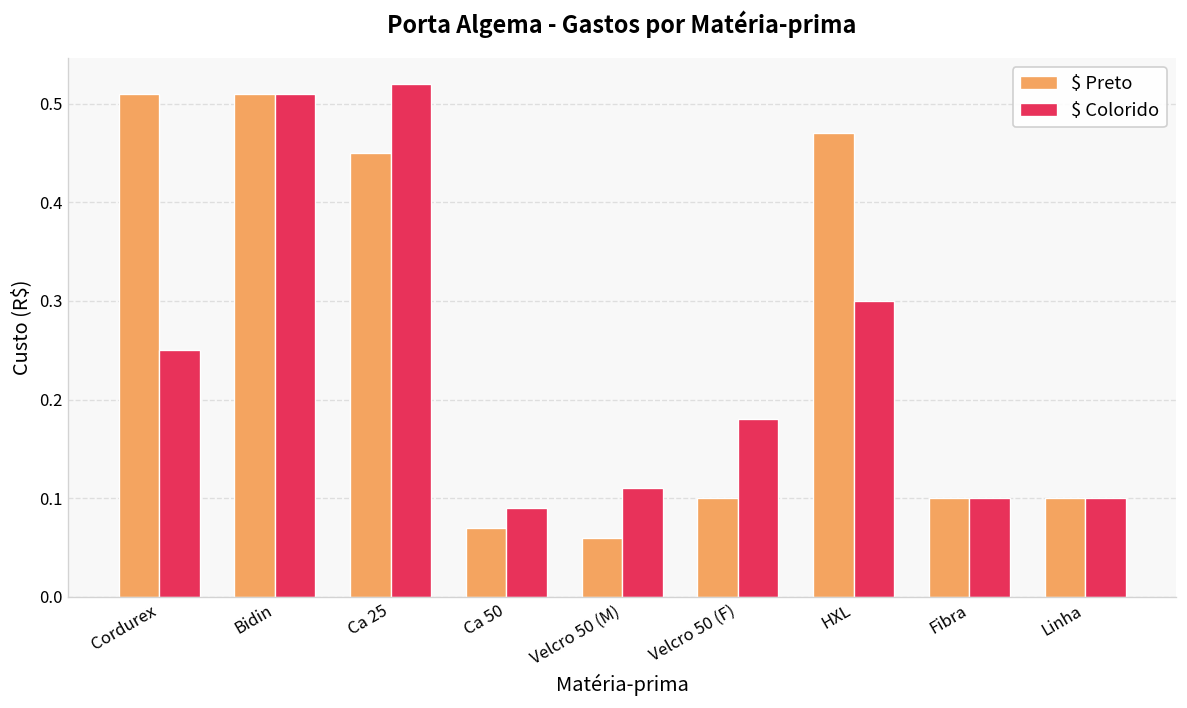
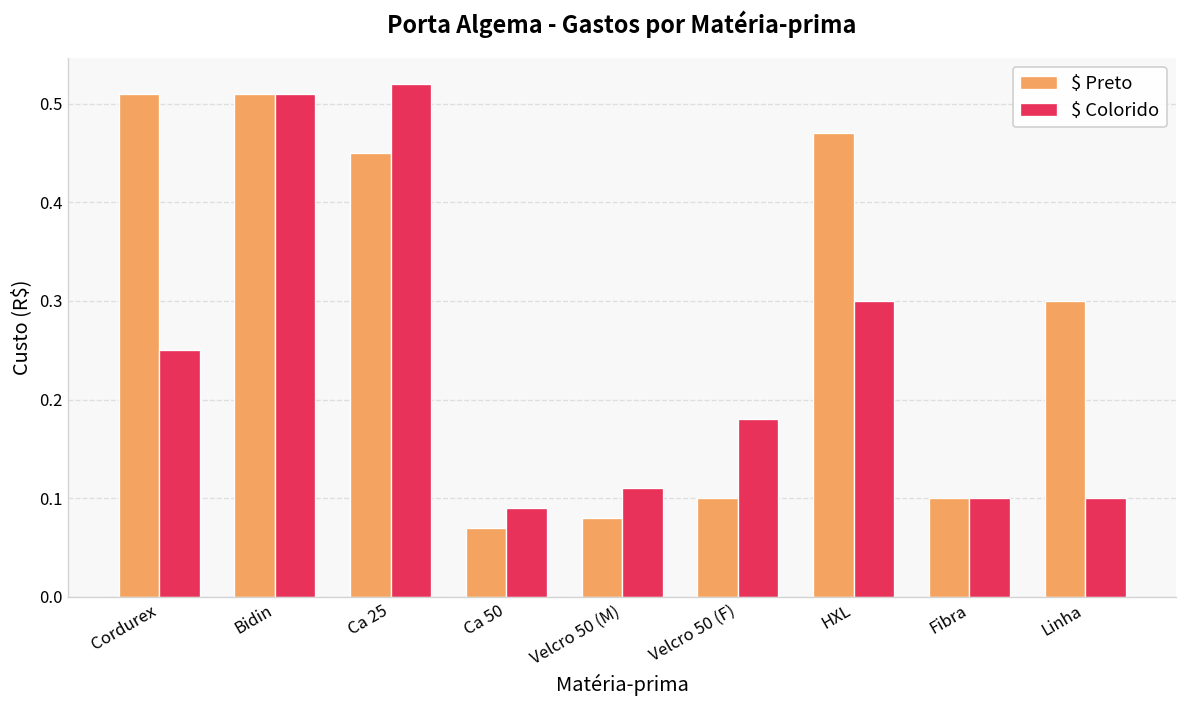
$ Preto, Velcro 50 (M): 0.06 -> 0.08
$ Preto, Linha: 0.1 -> 0.3
